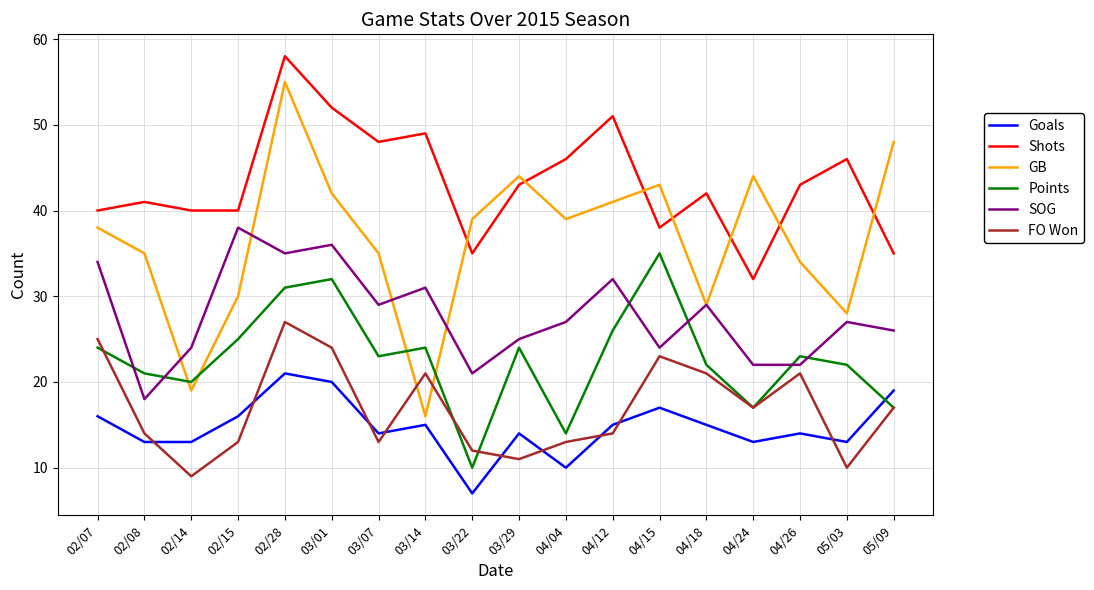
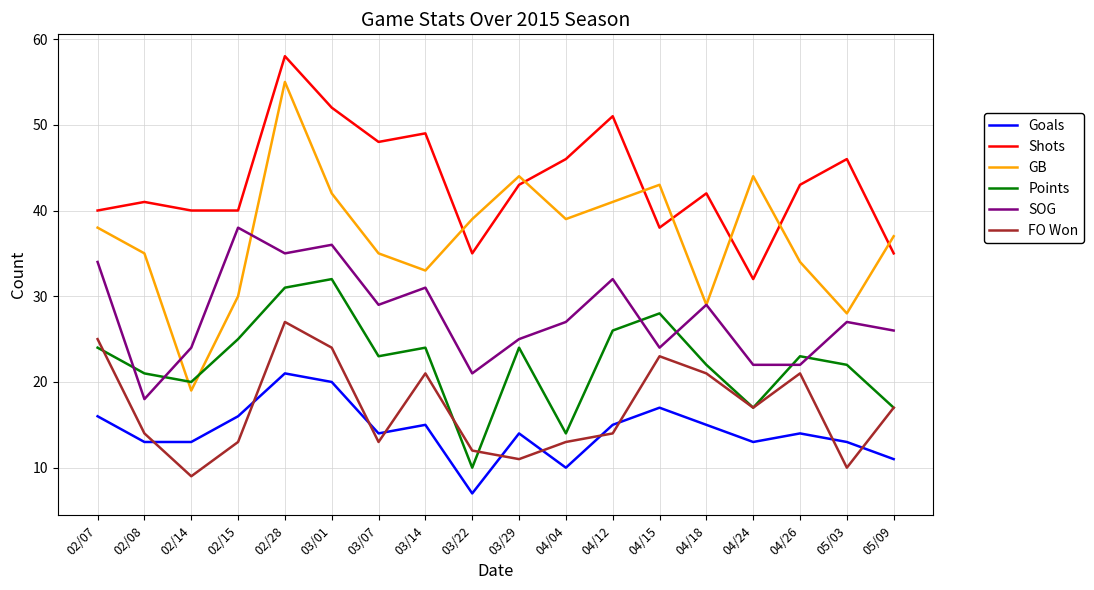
GB, 03/14: 16 -> 33
Points, 04/15: 35 -> 28
Goals, 05/09: 19 -> 11
GB, 05/09: 48 -> 37
